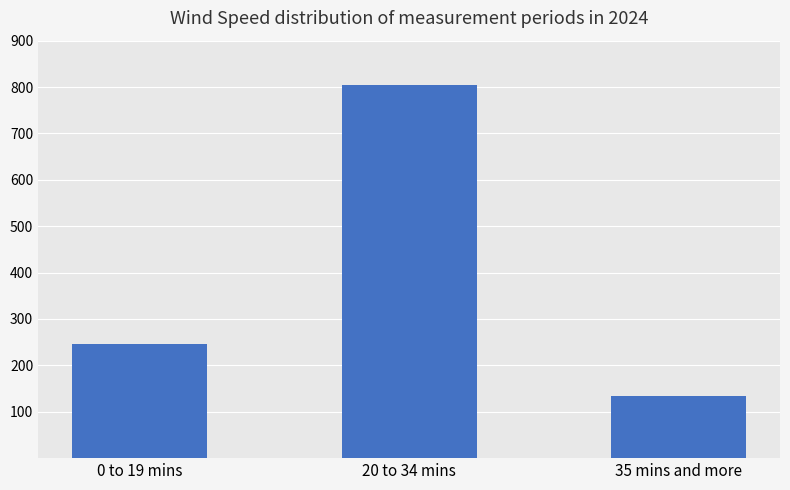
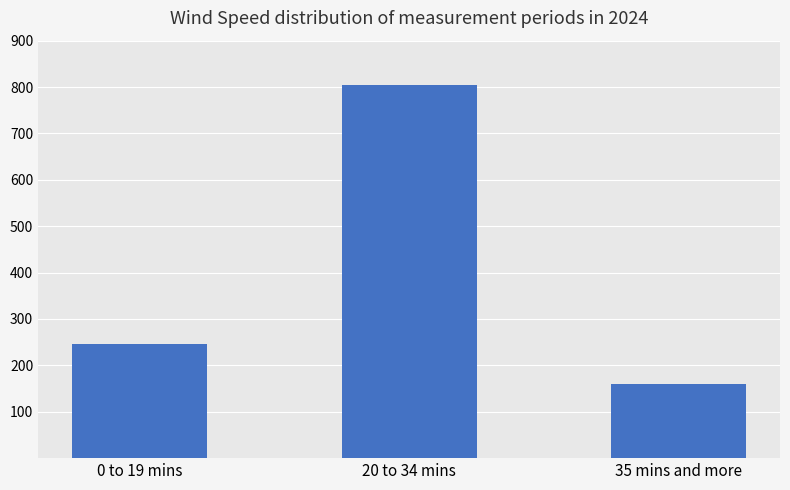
35 mins and more: 130 -> 160
